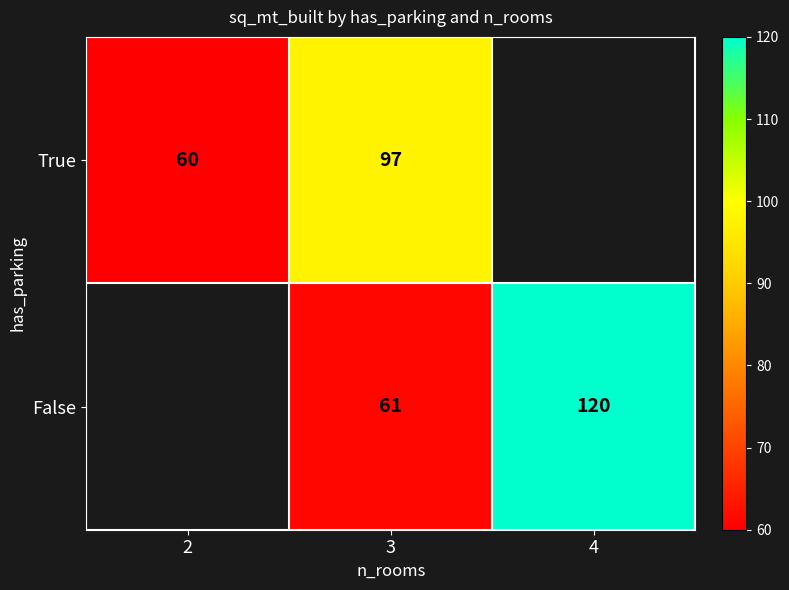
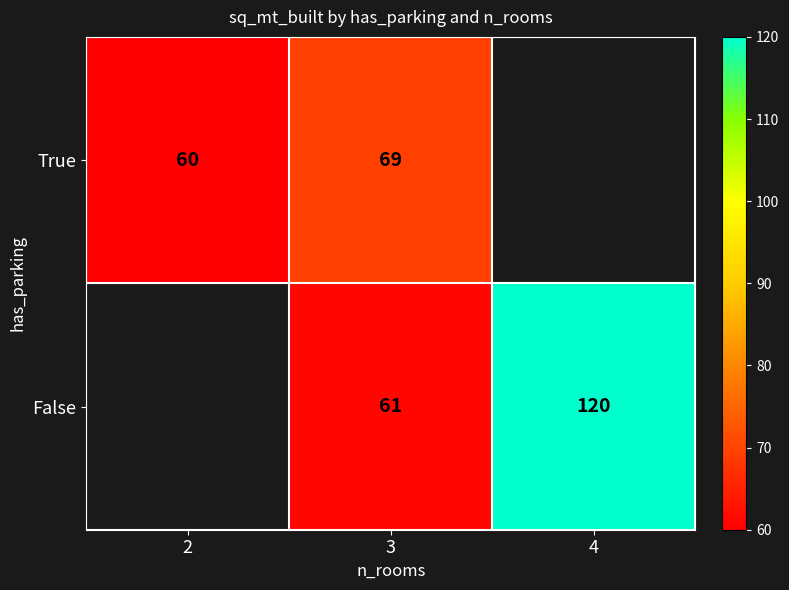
True, 3: 97 -> 69
